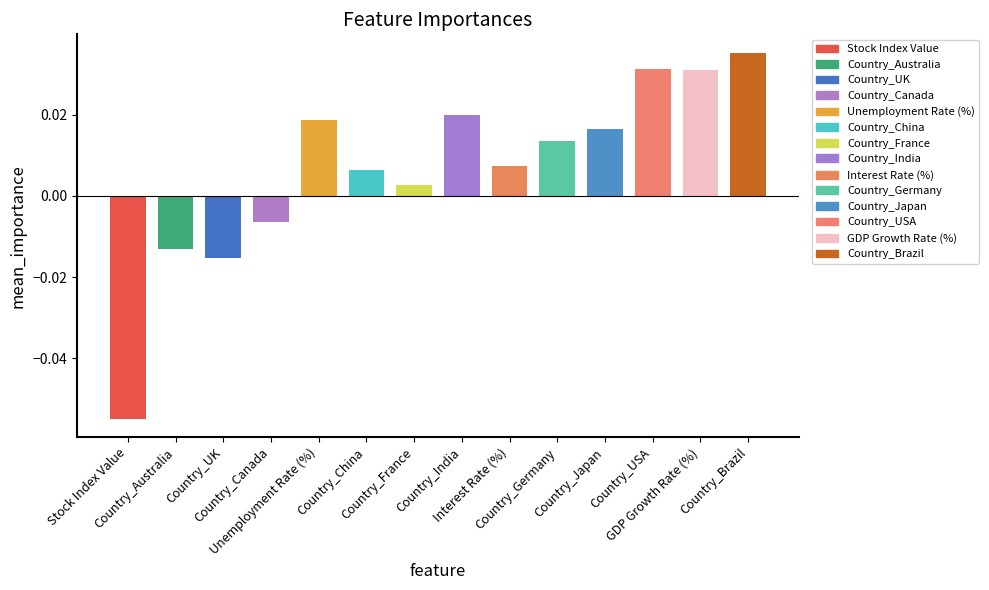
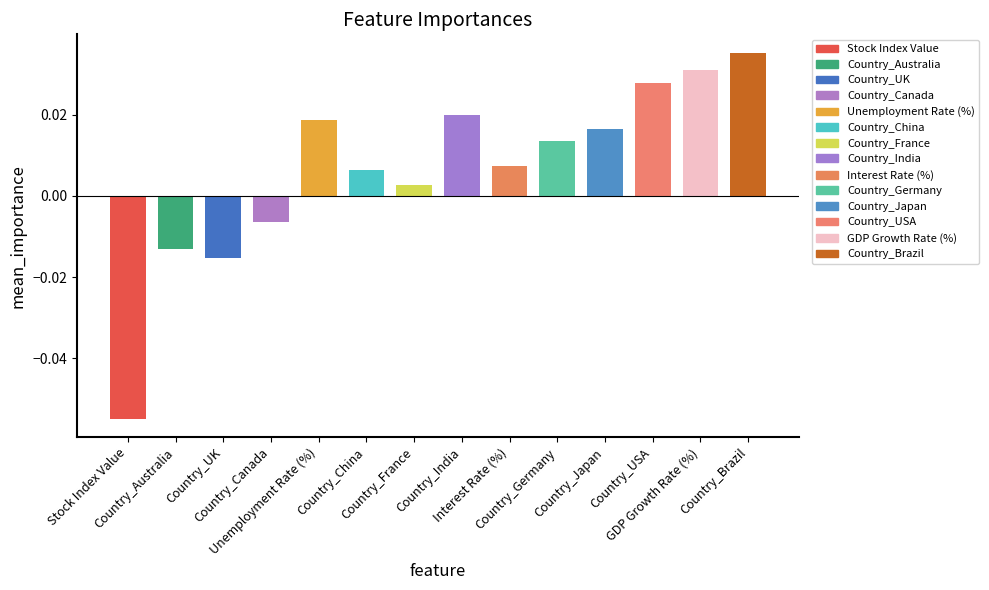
Country_USA: 0.031 -> 0.028
